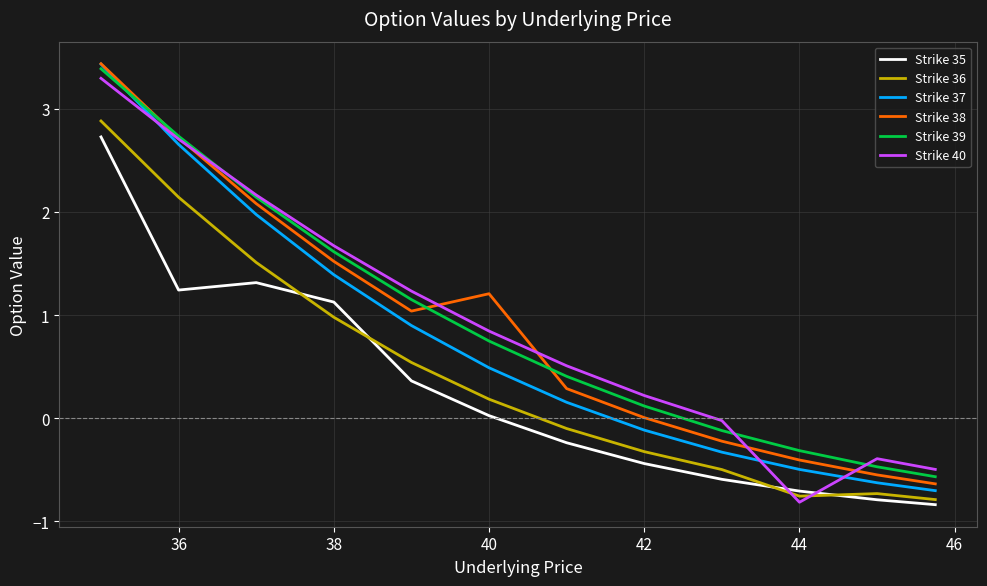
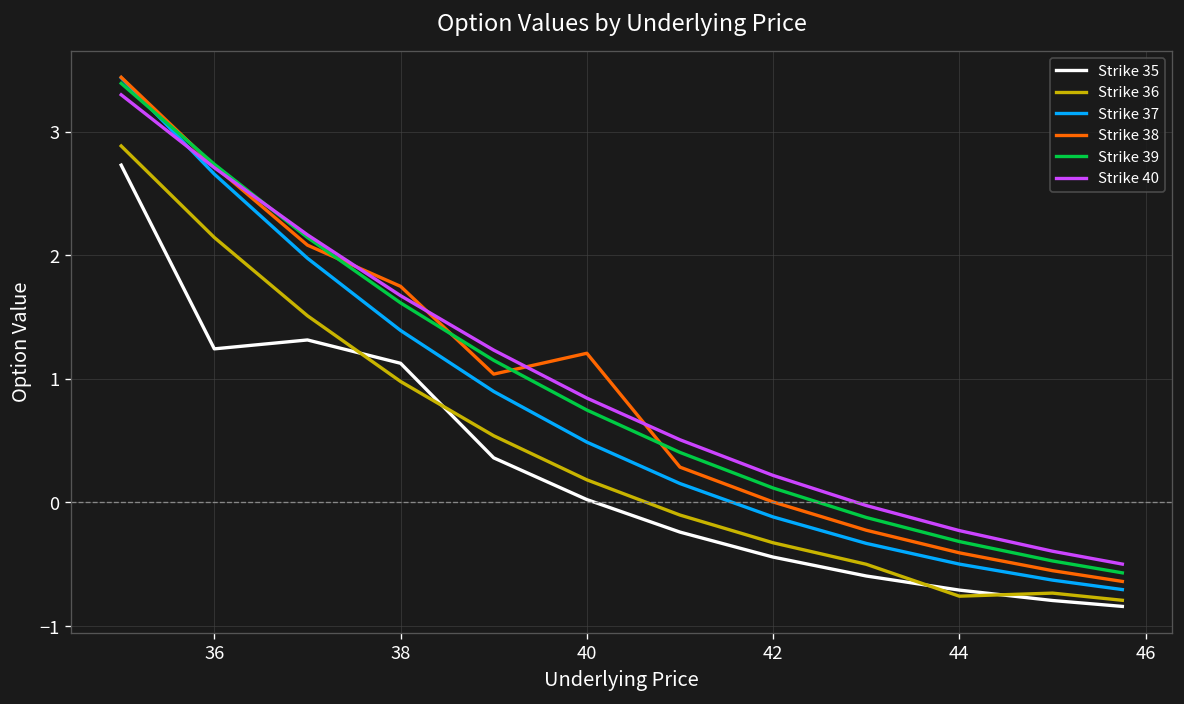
Strike 38, 38: 1.52 -> 1.75
Strike 40, 44: -0.82 -> -0.23
